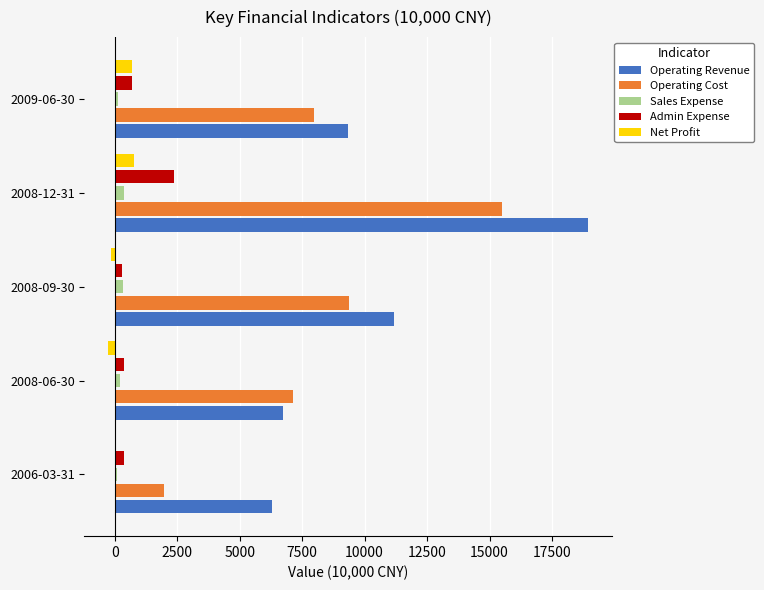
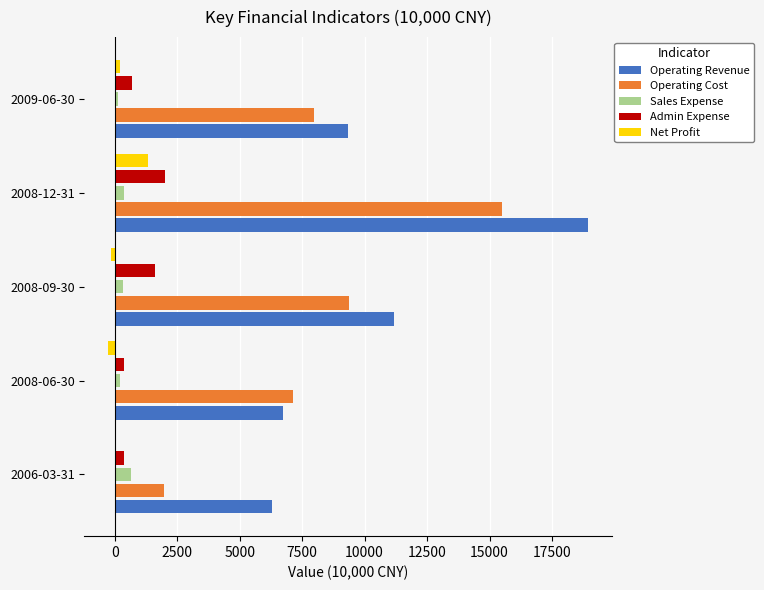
Net Profit, 2009-06-30: 700 -> 200
Net Profit, 2008-12-31: 800 -> 1300
Admin Expense, 2008-12-31: 2400 -> 2000
Admin Expense, 2008-09-30: 300 -> 1600
Sales Expense, 2006-03-31: 100 -> 700
